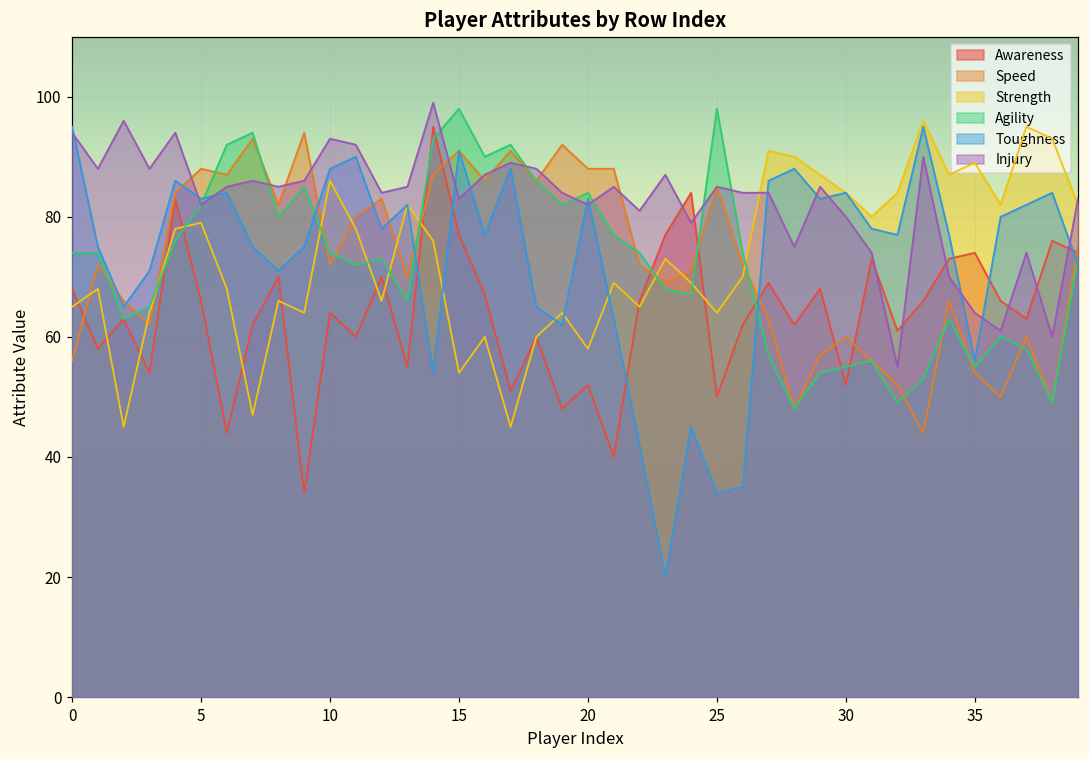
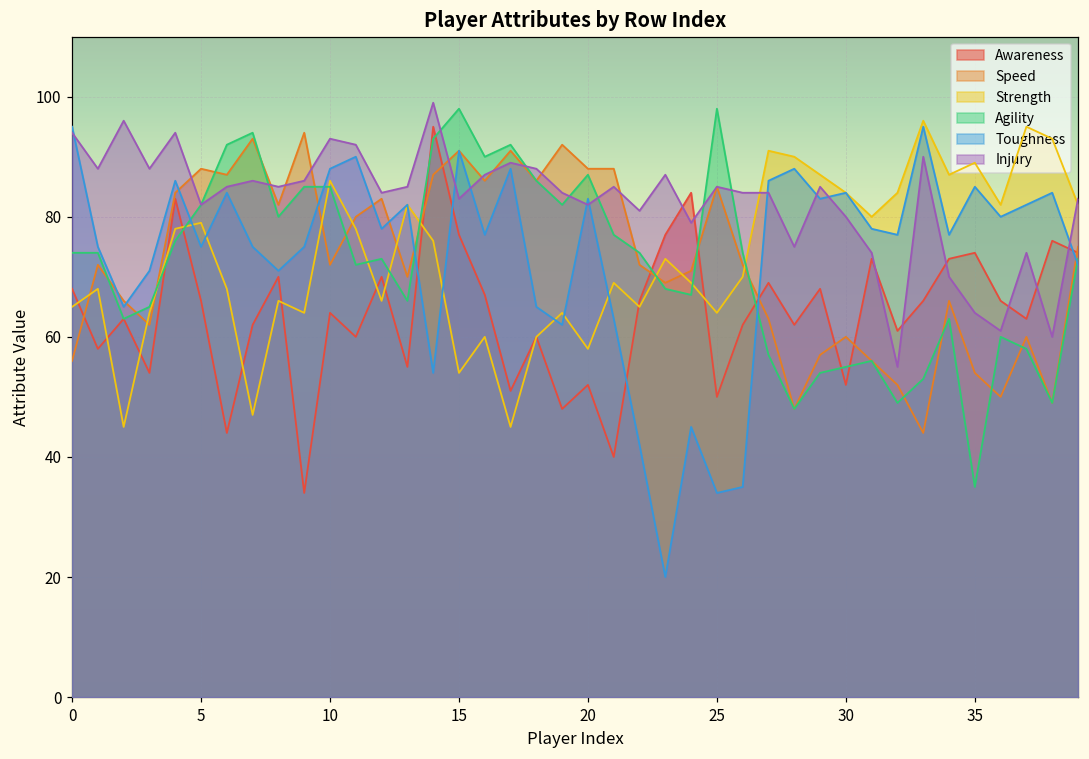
Toughness, 5: 83 -> 75
Agility, 10: 74 -> 85
Agility, 20: 84 -> 87
Agility, 35: 55 -> 35
Toughness, 35: 56 -> 85
